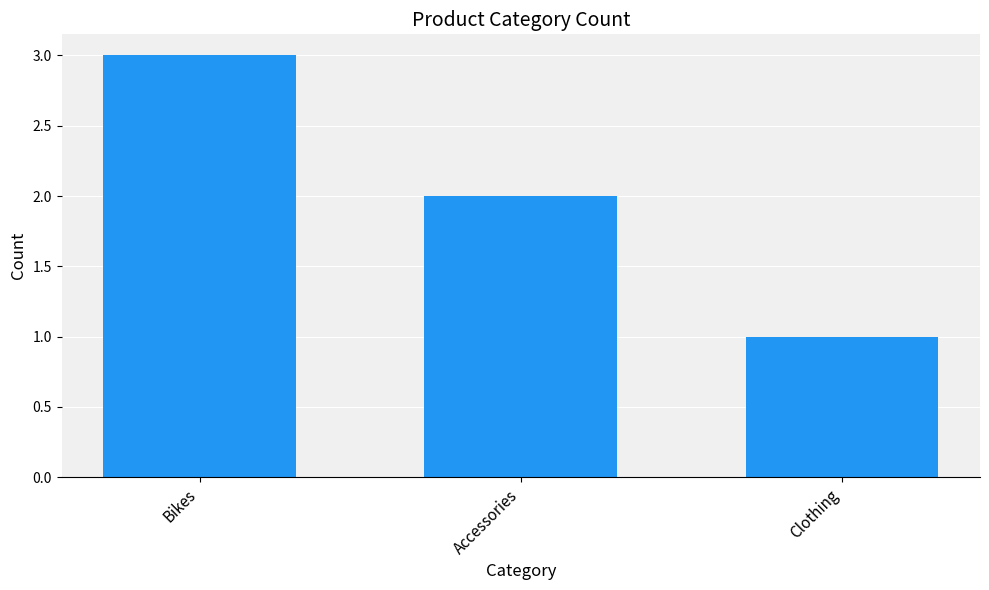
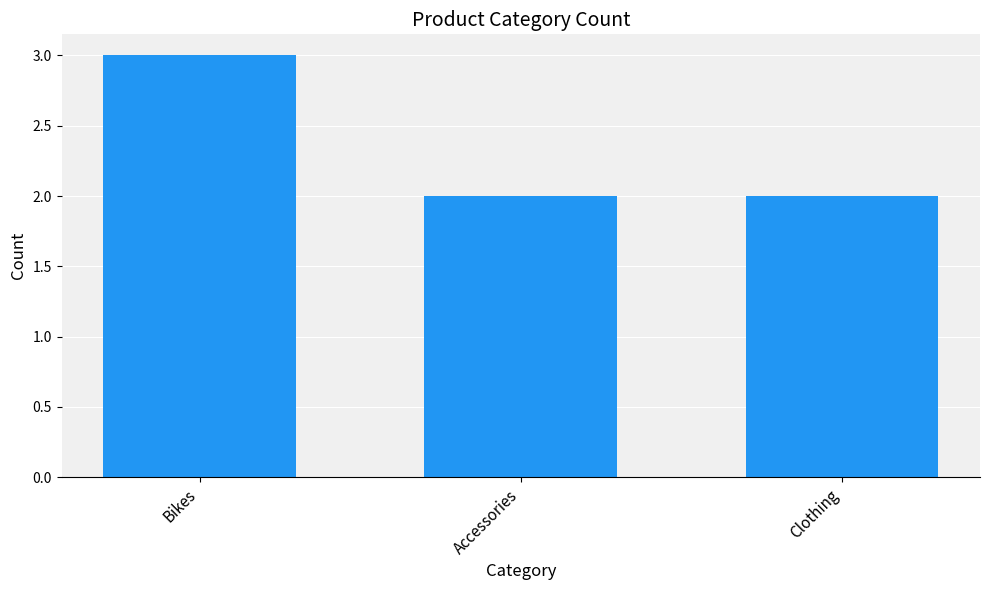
Clothing: 1 -> 2
